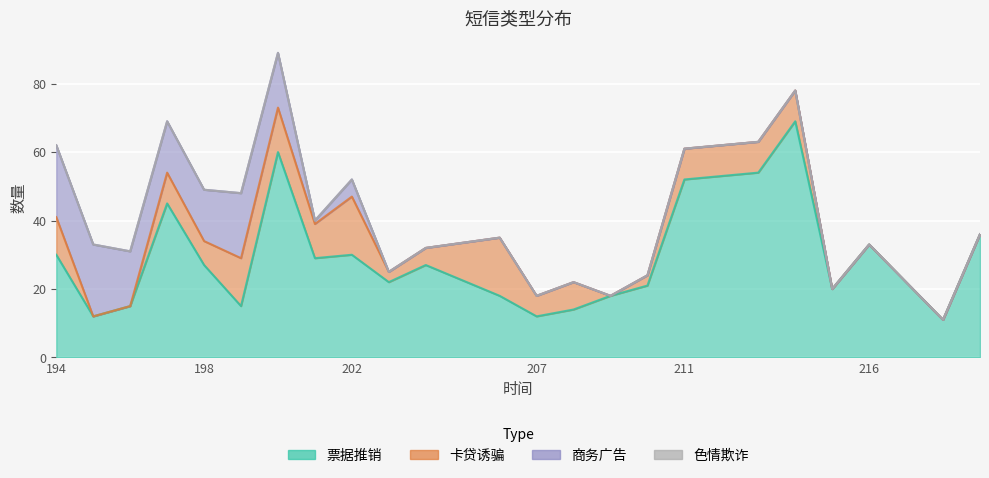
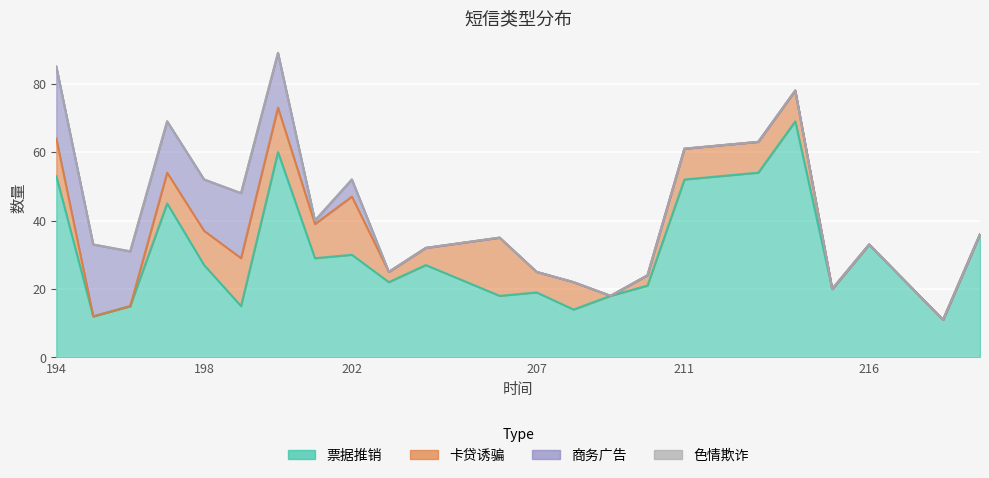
票据推销, 194: 30 -> 53
卡贷诱骗, 198: 7 -> 10
票据推销, 207: 12 -> 19
